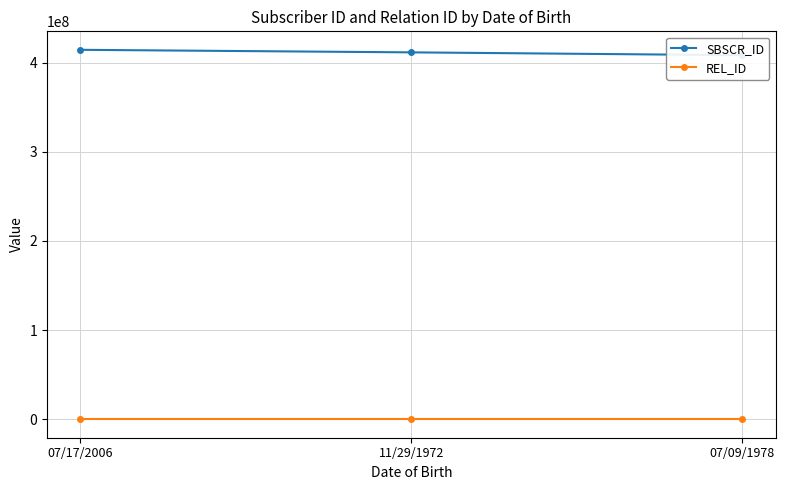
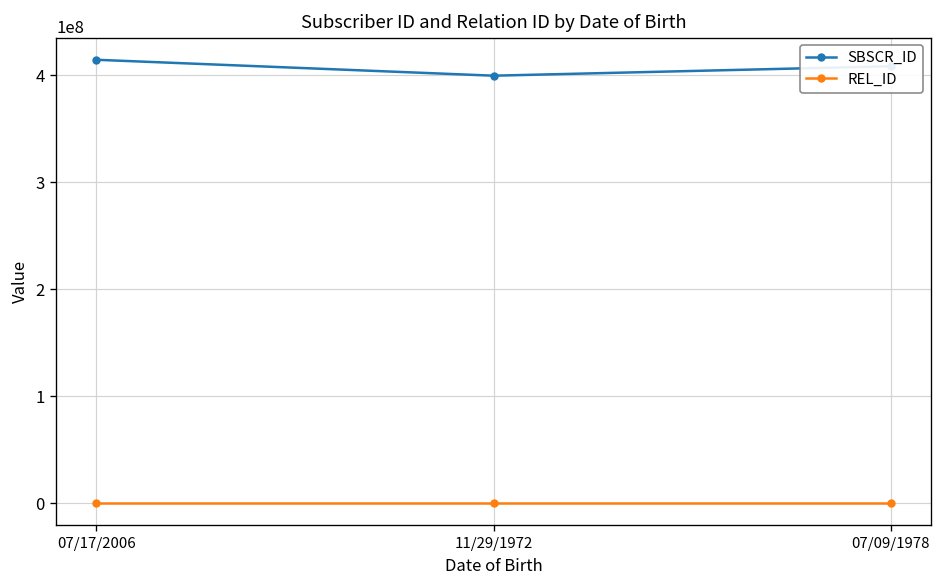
SBSCR_ID, 11/29/1972: 410000000 -> 400000000
